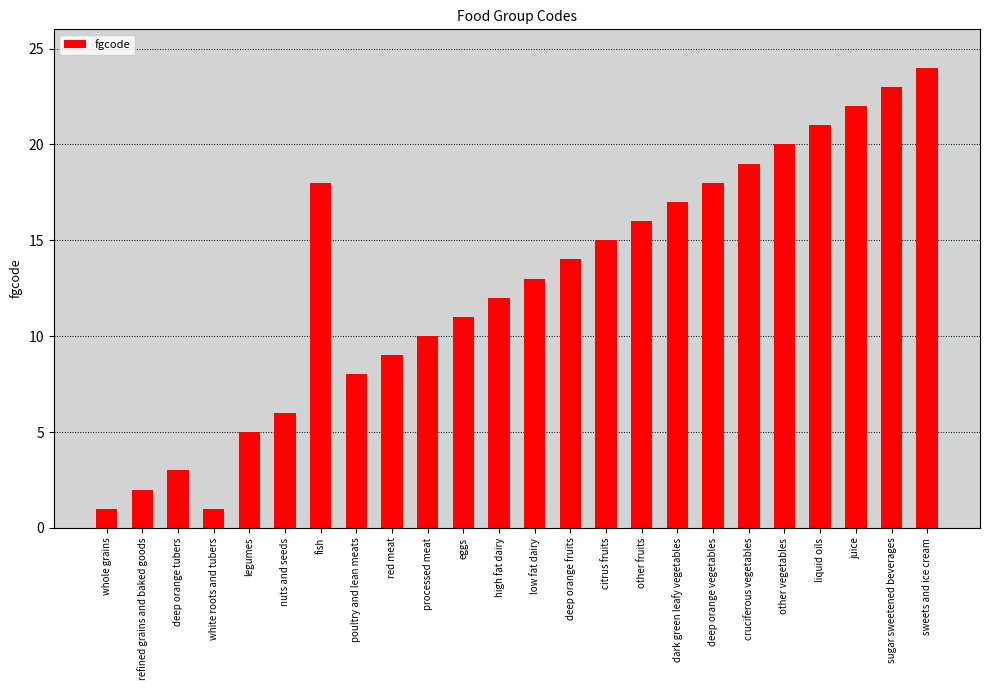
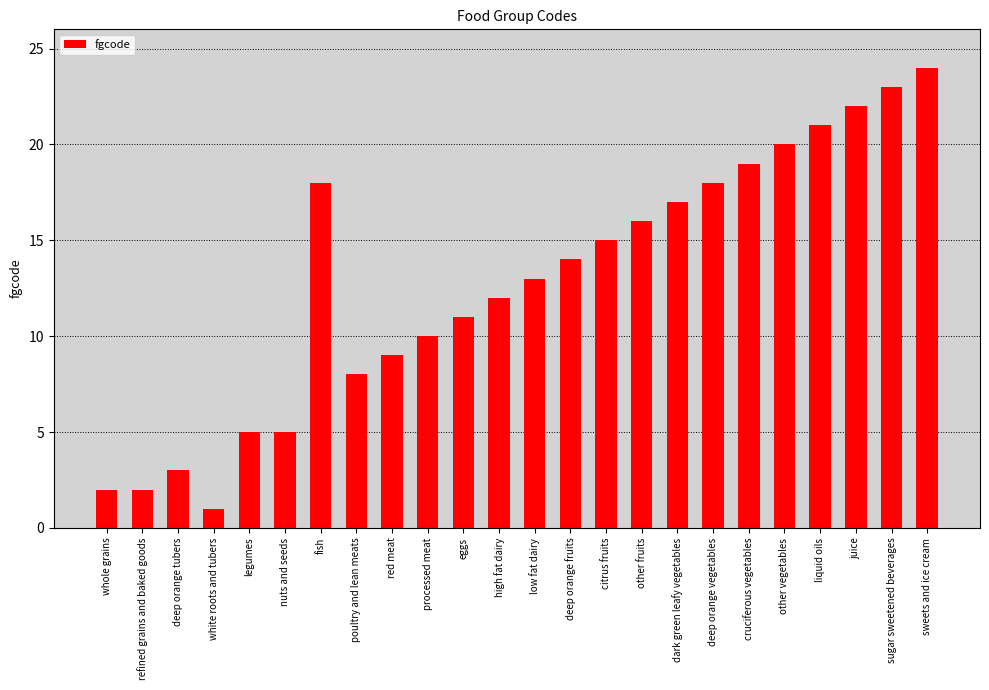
whole grains: 1 -> 2
nuts and seeds: 6 -> 5
